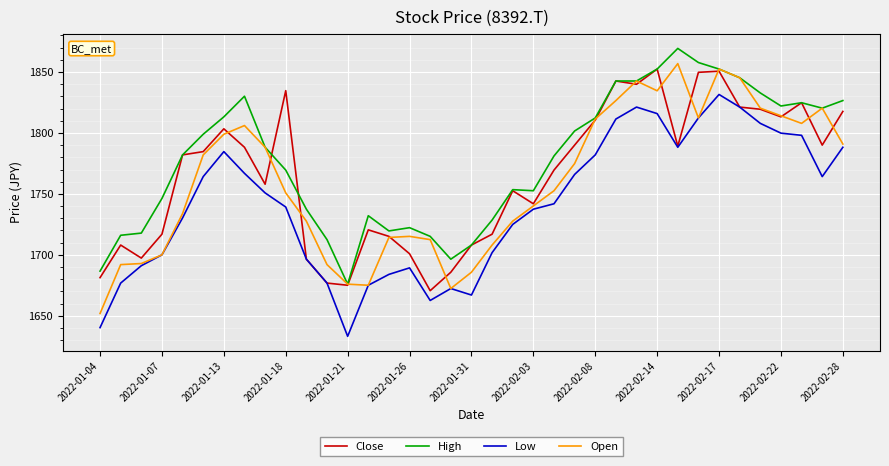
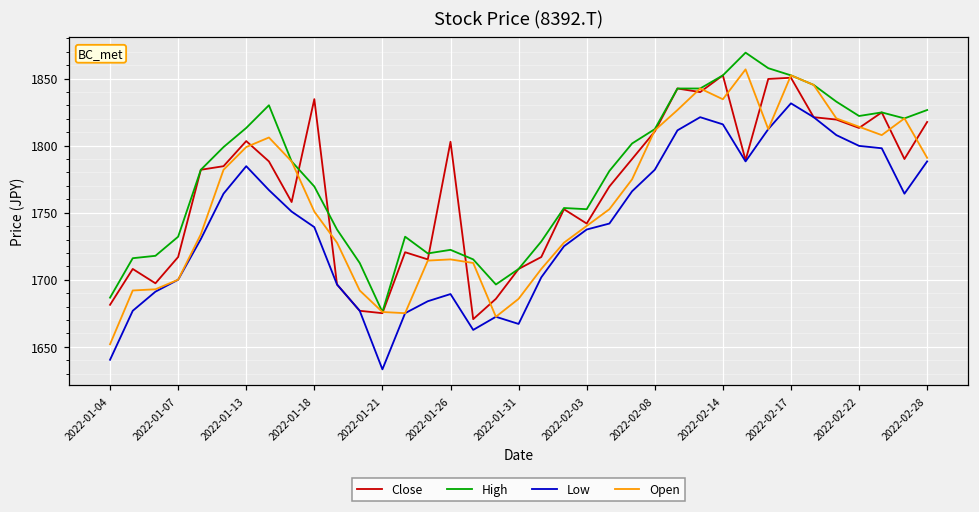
High, 2022-01-07: 1746 -> 1732
Close, 2022-01-26: 1701 -> 1803
